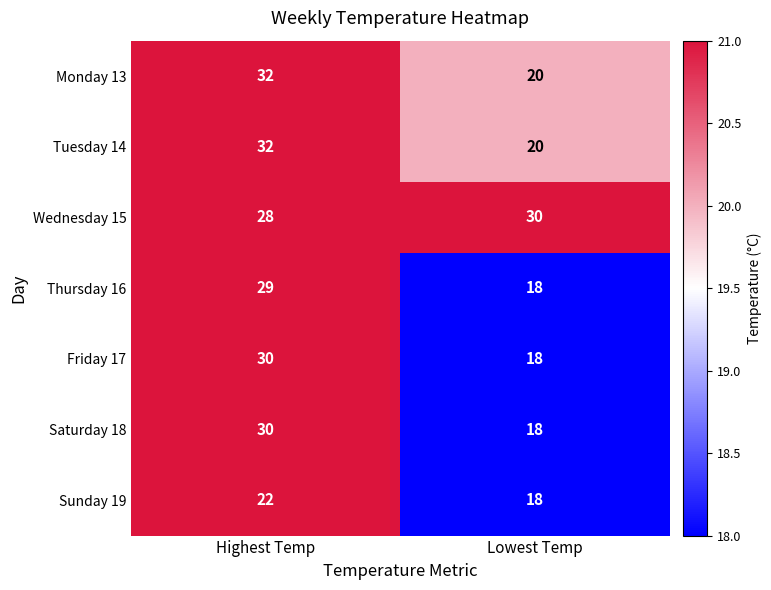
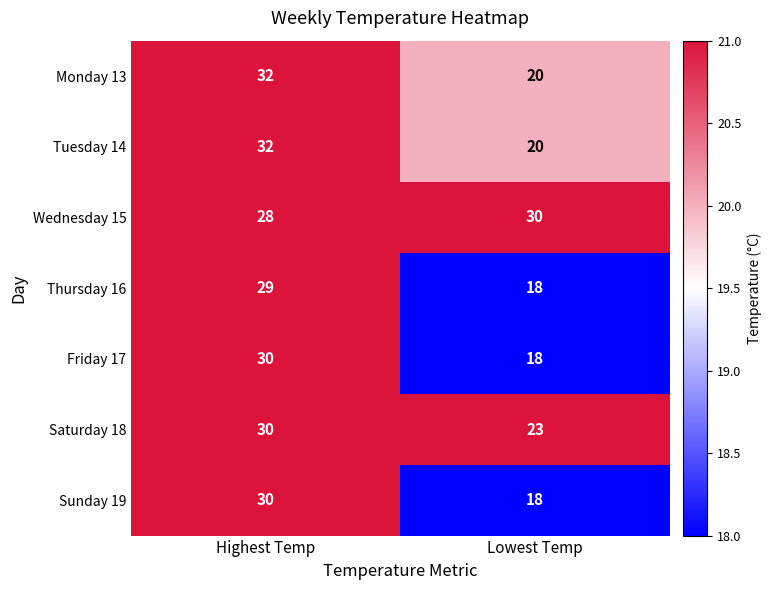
Saturday 18, Lowest Temp: 18 -> 23
Sunday 19, Highest Temp: 22 -> 30
